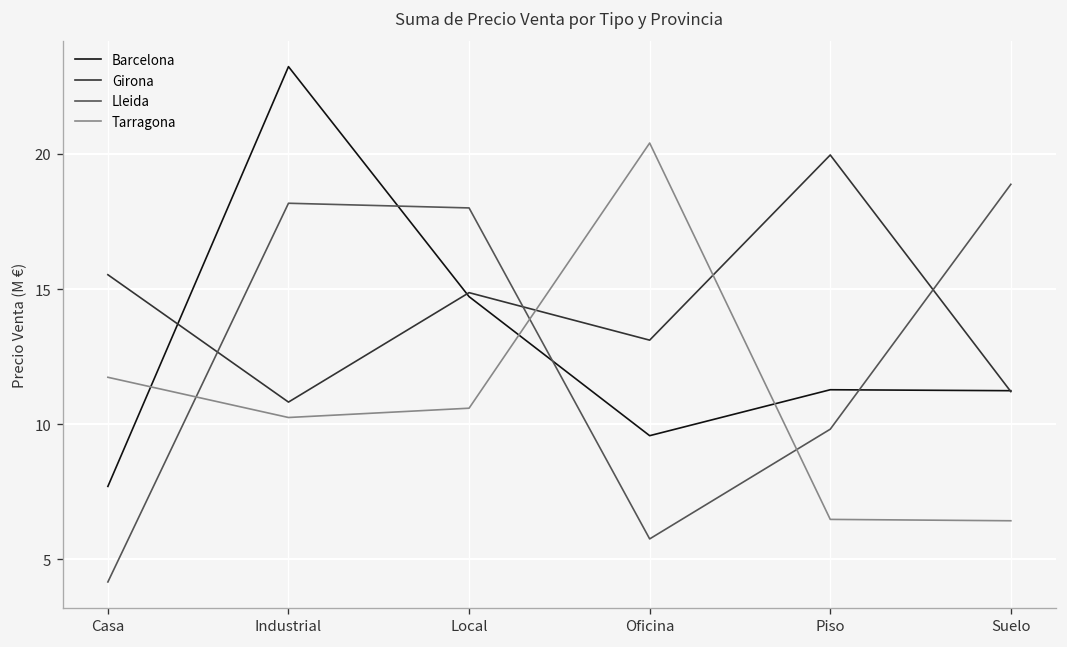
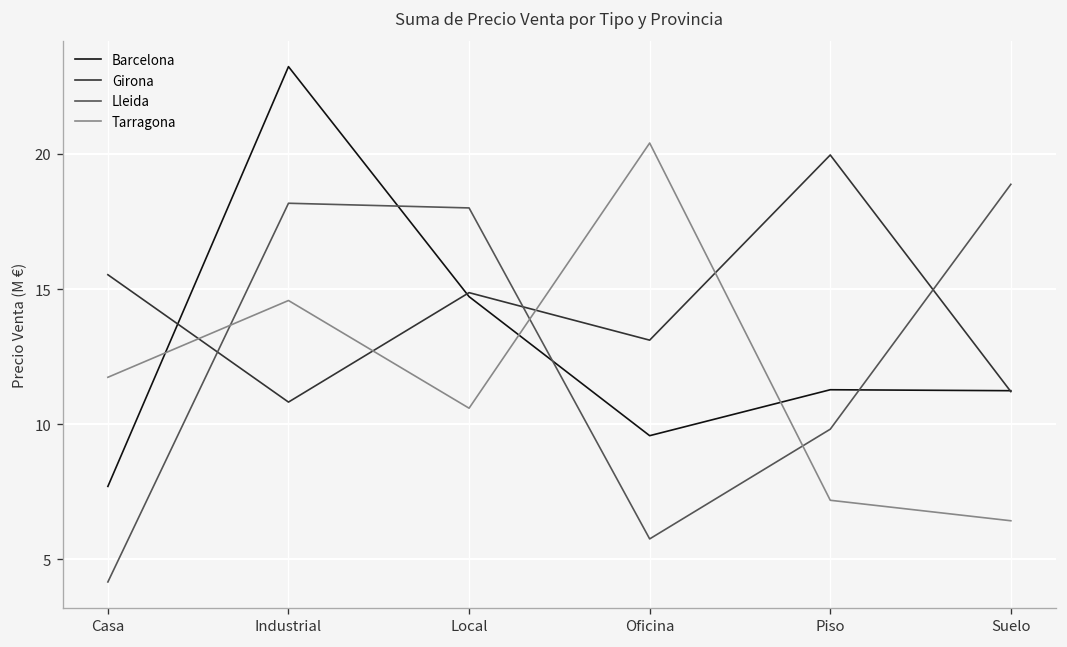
Tarragona, Industrial: 10.2 -> 14.6
Tarragona, Piso: 6.5 -> 7.2
